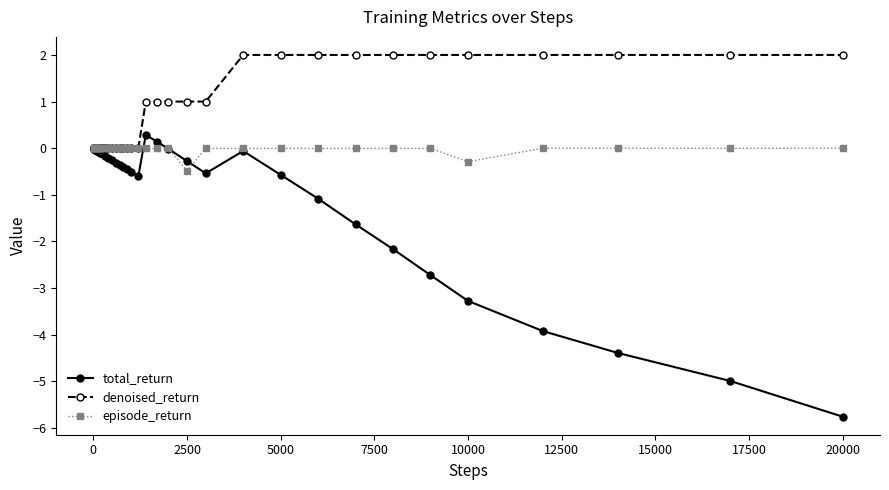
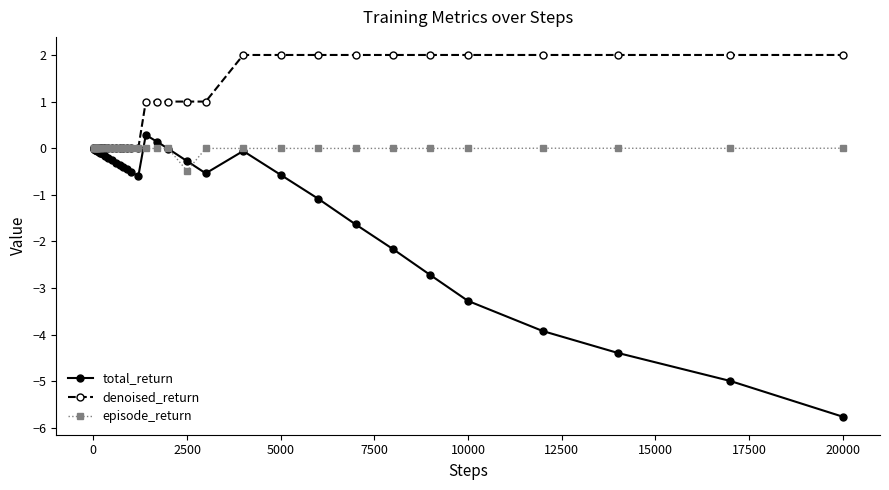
episode_return, 10000: -0.3 -> 0.0
